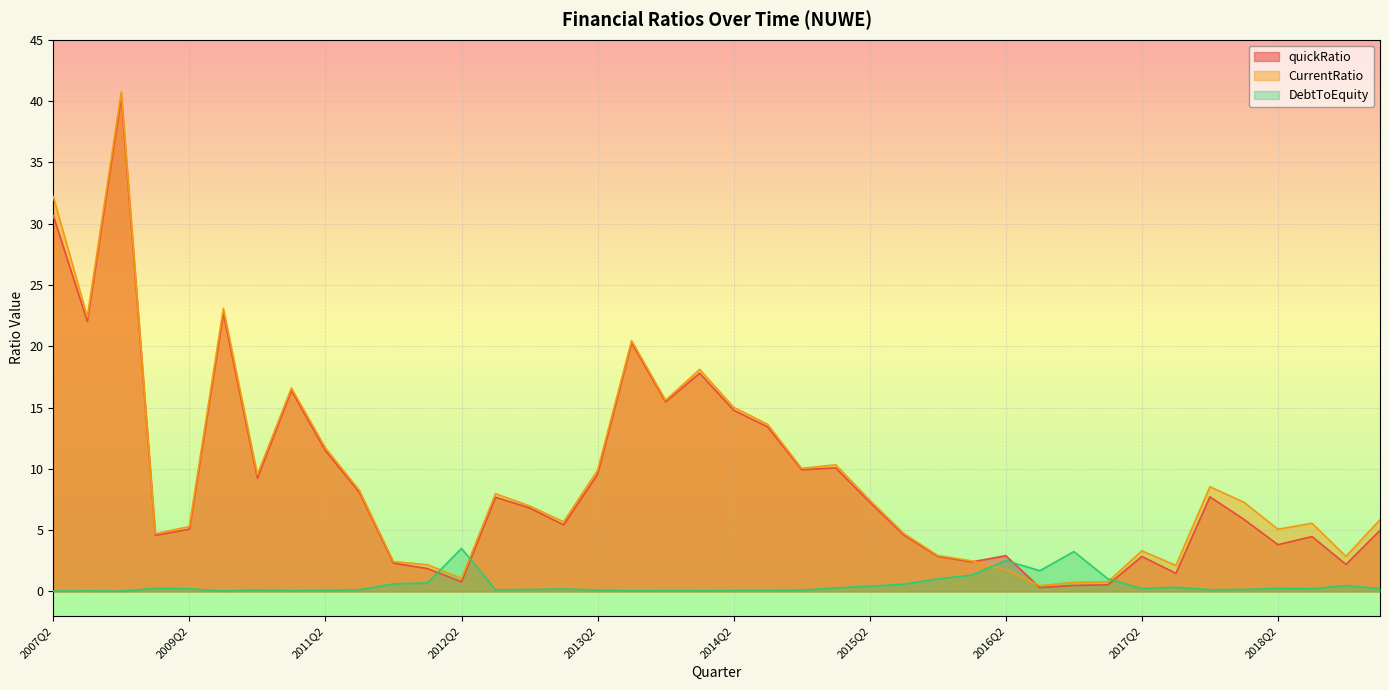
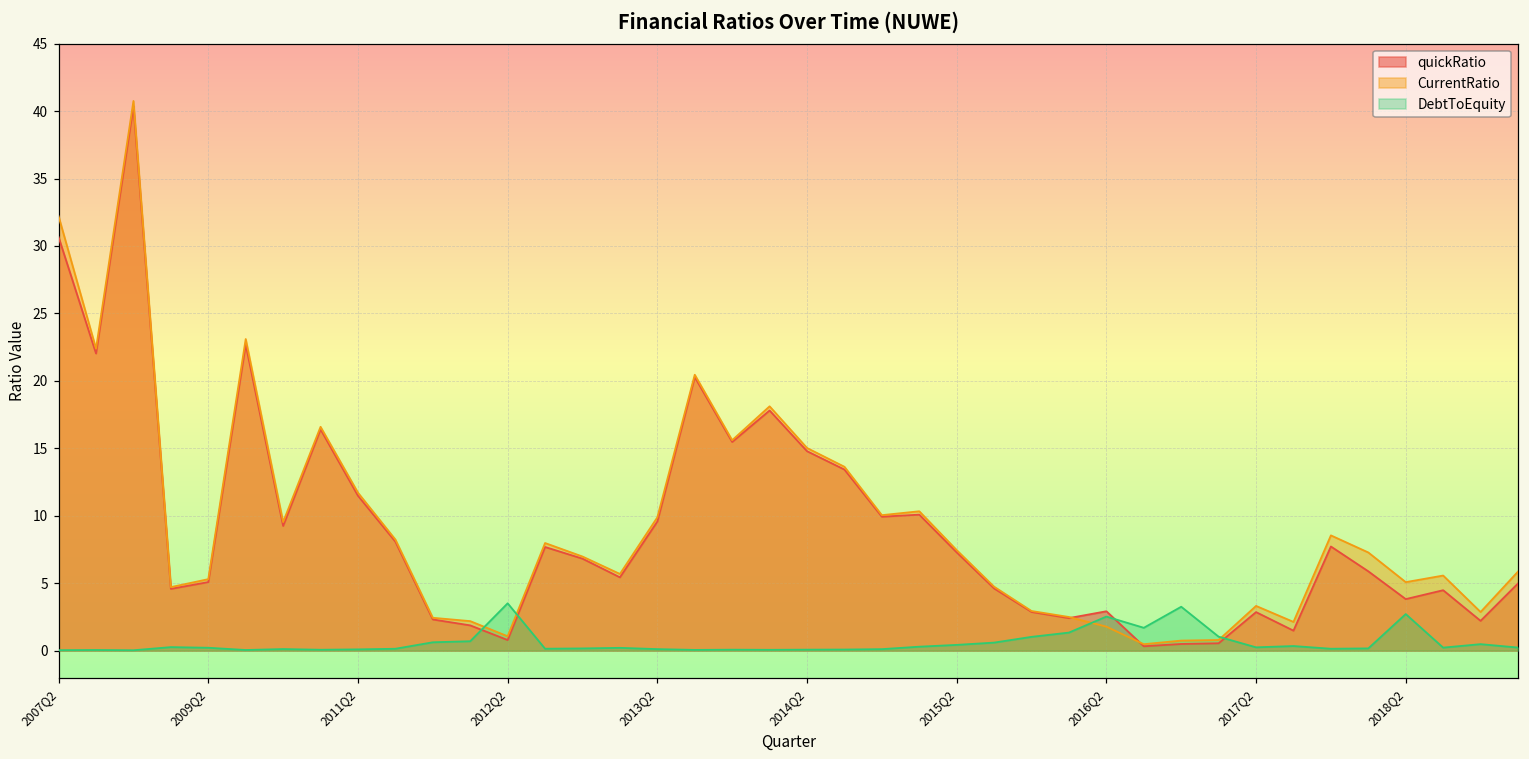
DebtToEquity, 2018Q2: 0.2 -> 2.7
